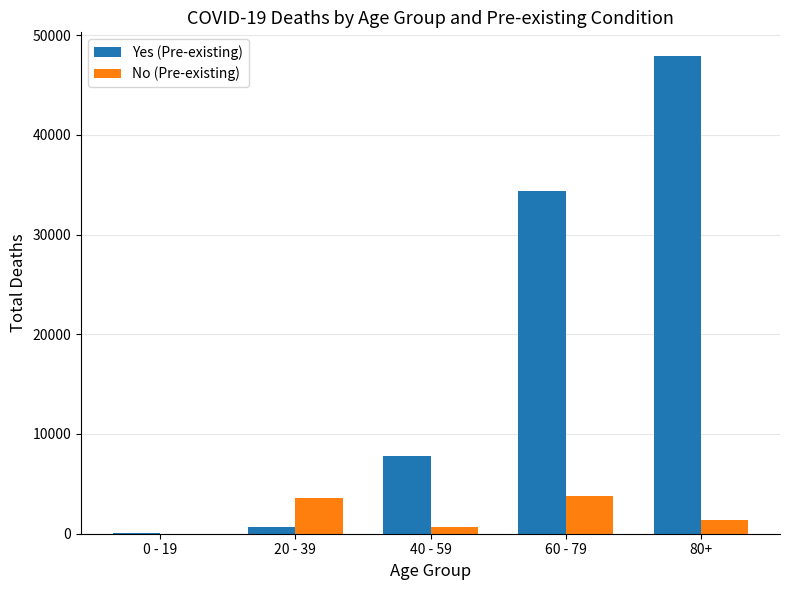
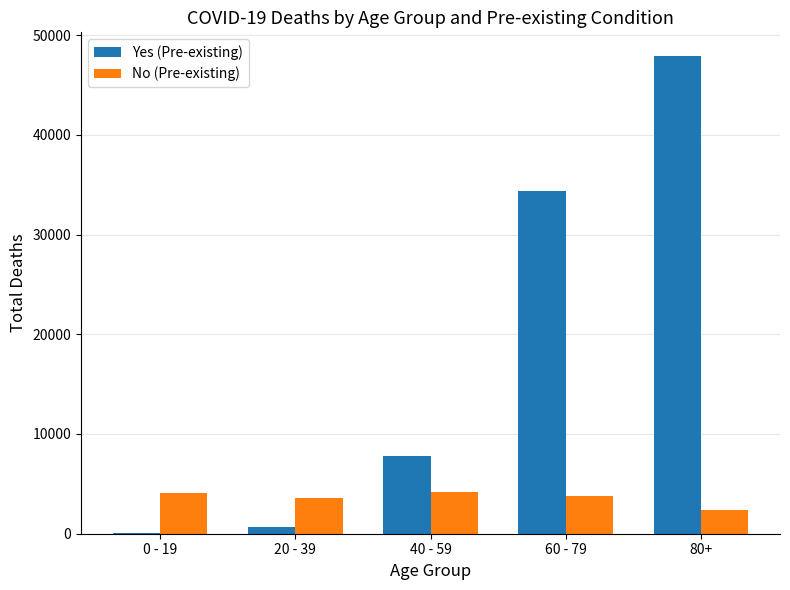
No (Pre-existing), 0 - 19: 0 -> 4000
No (Pre-existing), 40 - 59: 1000 -> 4000
No (Pre-existing), 80+: 1000 -> 2000
